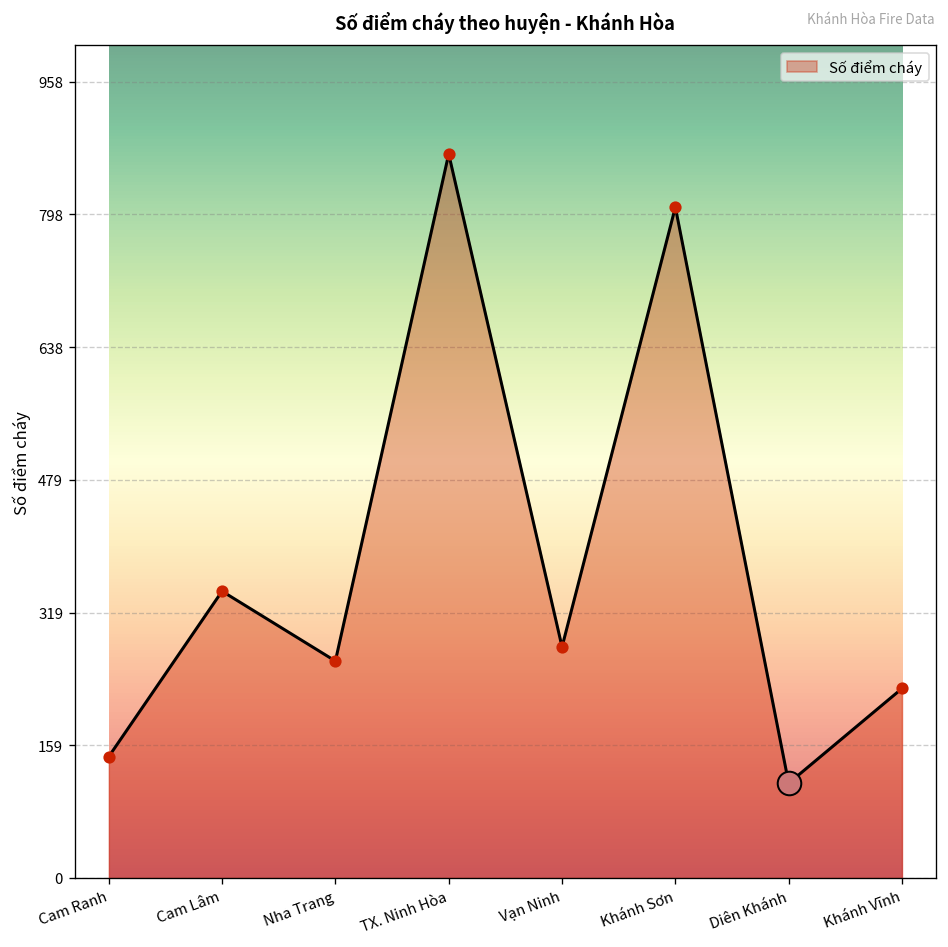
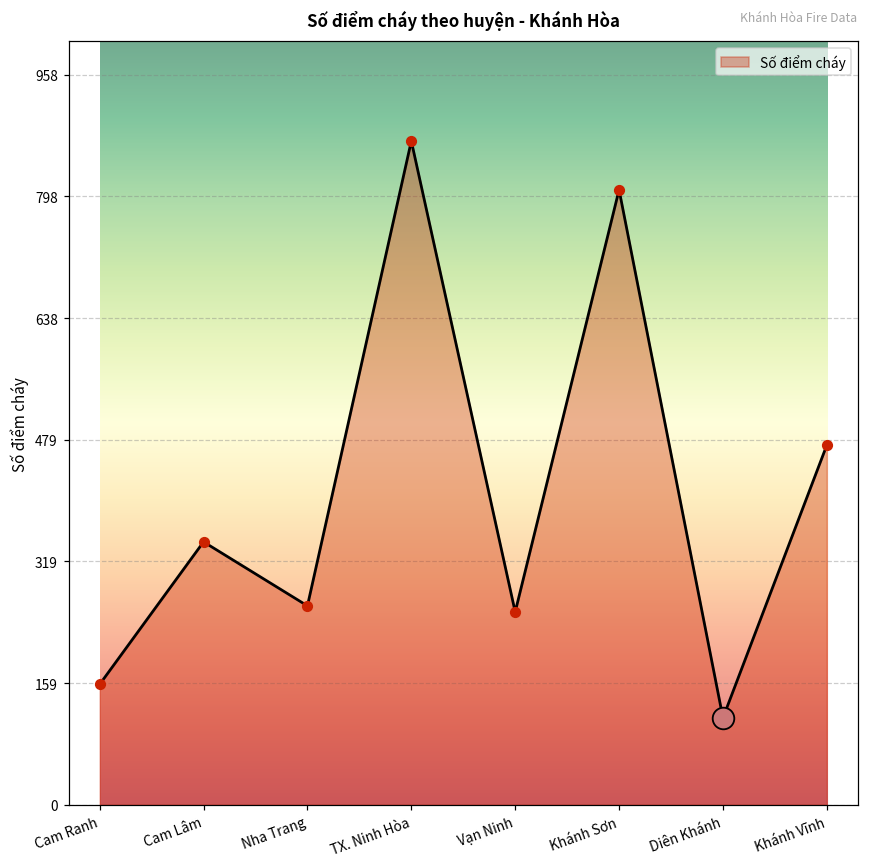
Số điểm cháy, Cam Ranh: 150 -> 160
Số điểm cháy, Vạn Ninh: 280 -> 250
Số điểm cháy, Khánh Vĩnh: 230 -> 470
